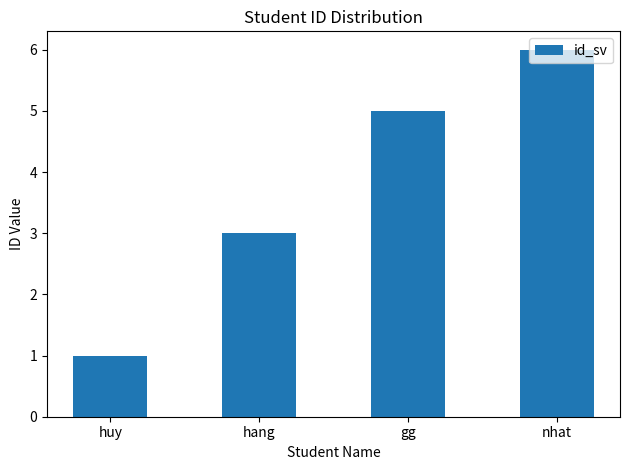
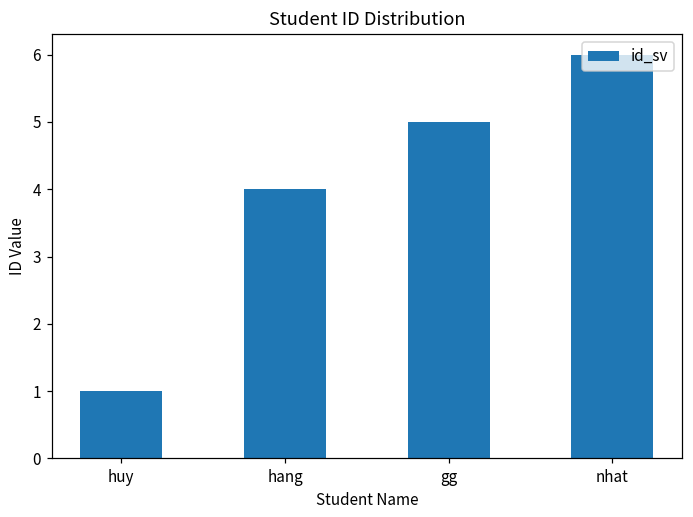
hang: 3 -> 4
